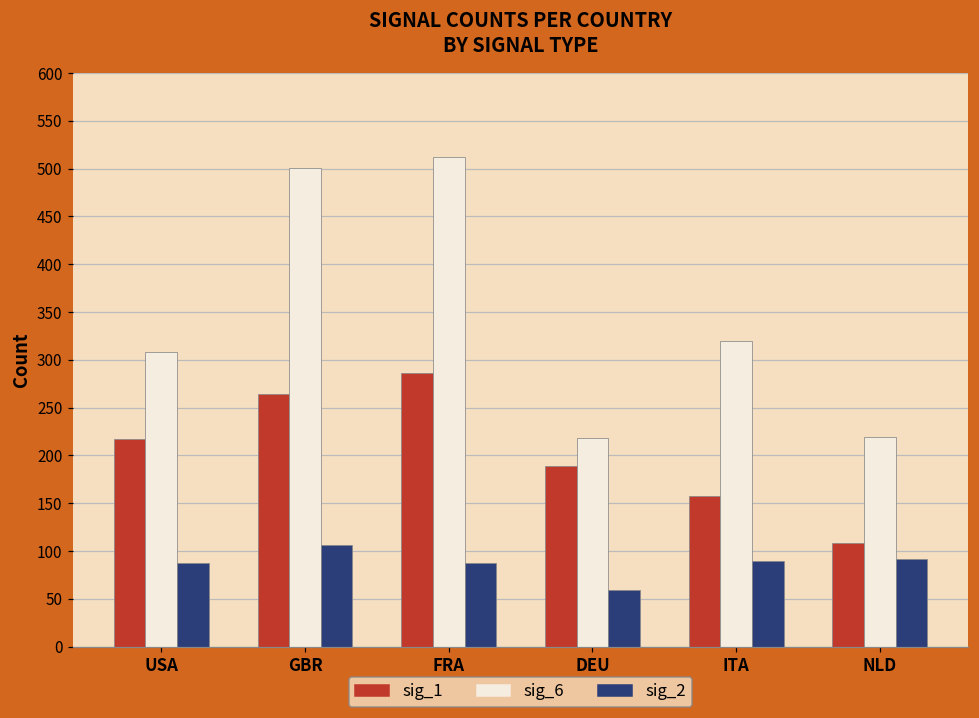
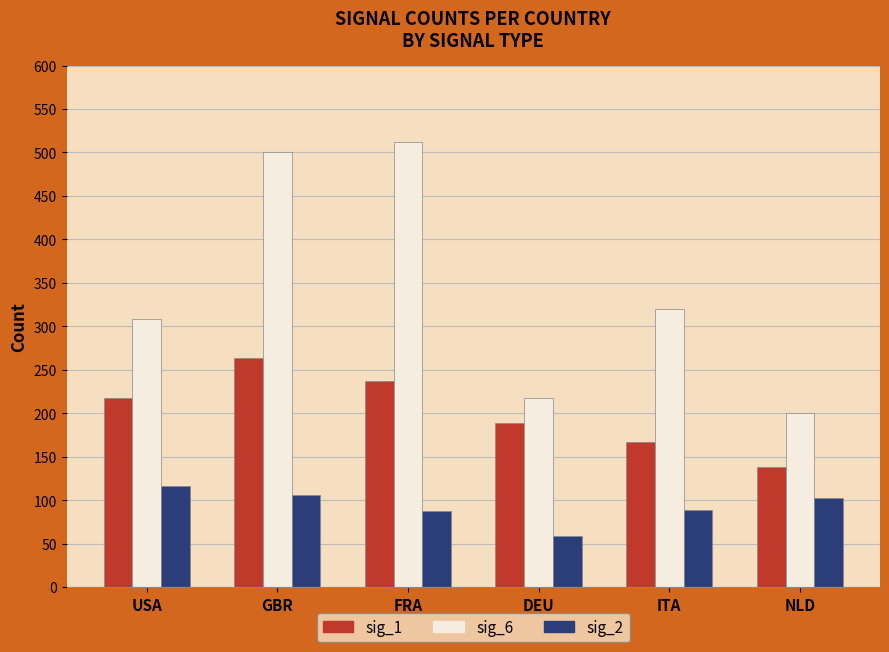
sig_2, USA: 90 -> 120
sig_1, FRA: 290 -> 240
sig_1, ITA: 160 -> 170
sig_1, NLD: 110 -> 140
sig_6, NLD: 220 -> 200
sig_2, NLD: 90 -> 100
